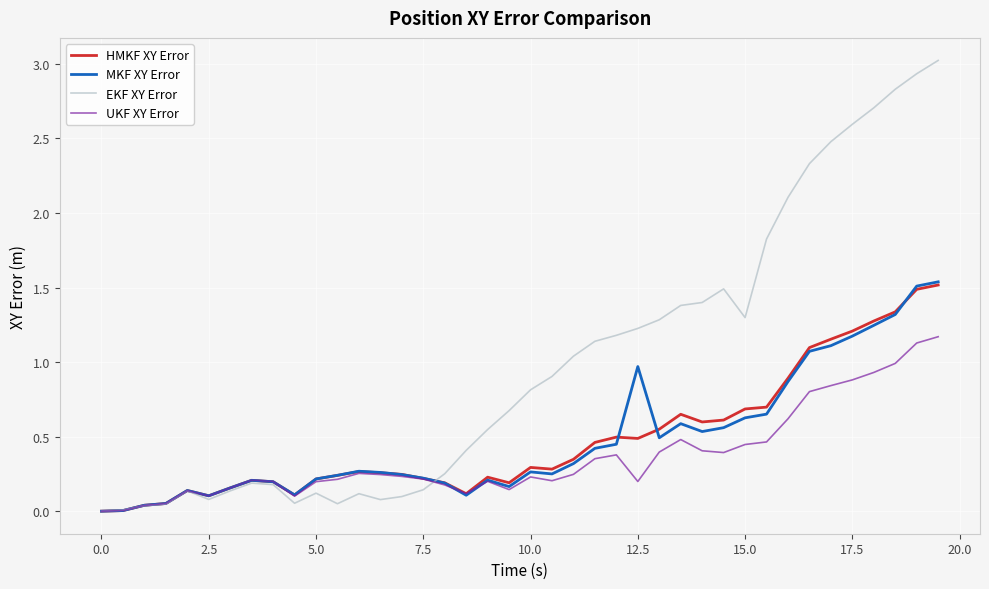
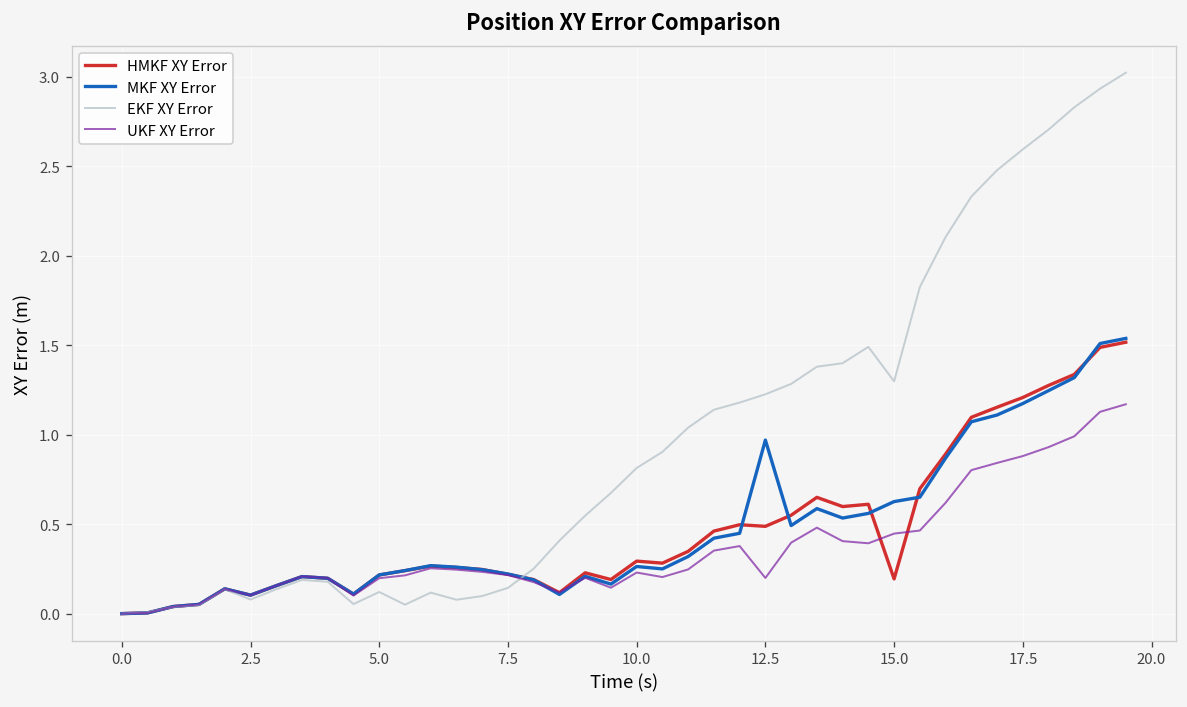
HMKF XY Error, 15.0: 0.69 -> 0.19
